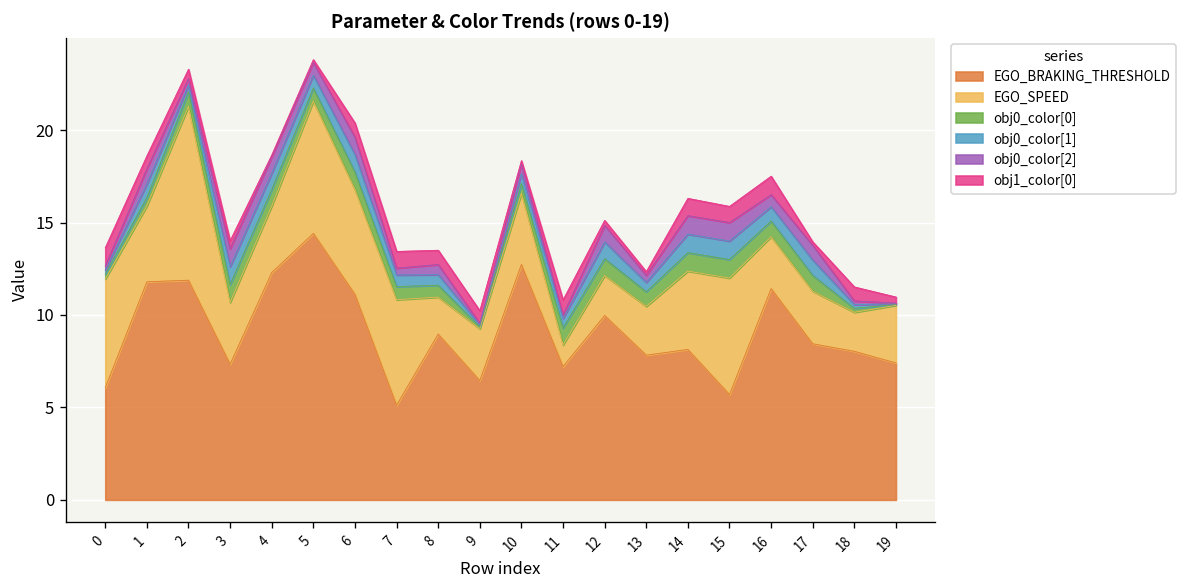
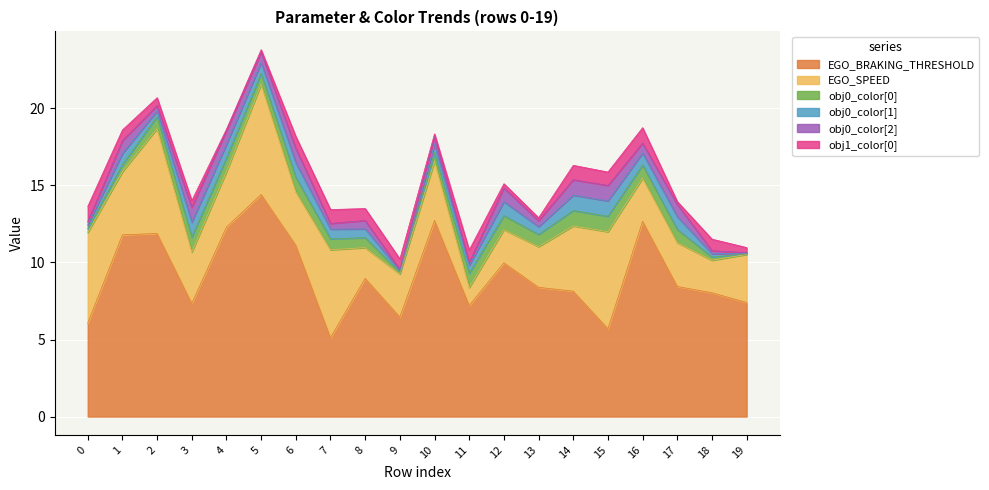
EGO_SPEED, 2: 9.4 -> 6.8
EGO_SPEED, 6: 5.7 -> 3.5
EGO_BRAKING_THRESHOLD, 13: 7.8 -> 8.4
EGO_BRAKING_THRESHOLD, 16: 11.4 -> 12.7
